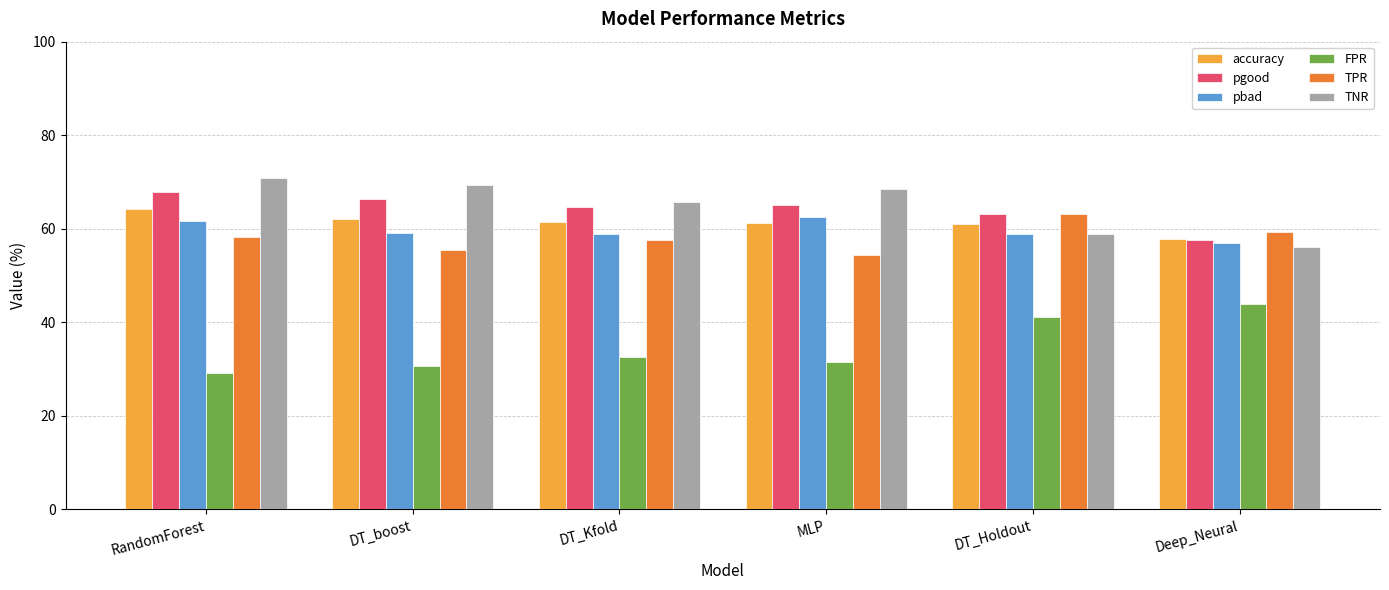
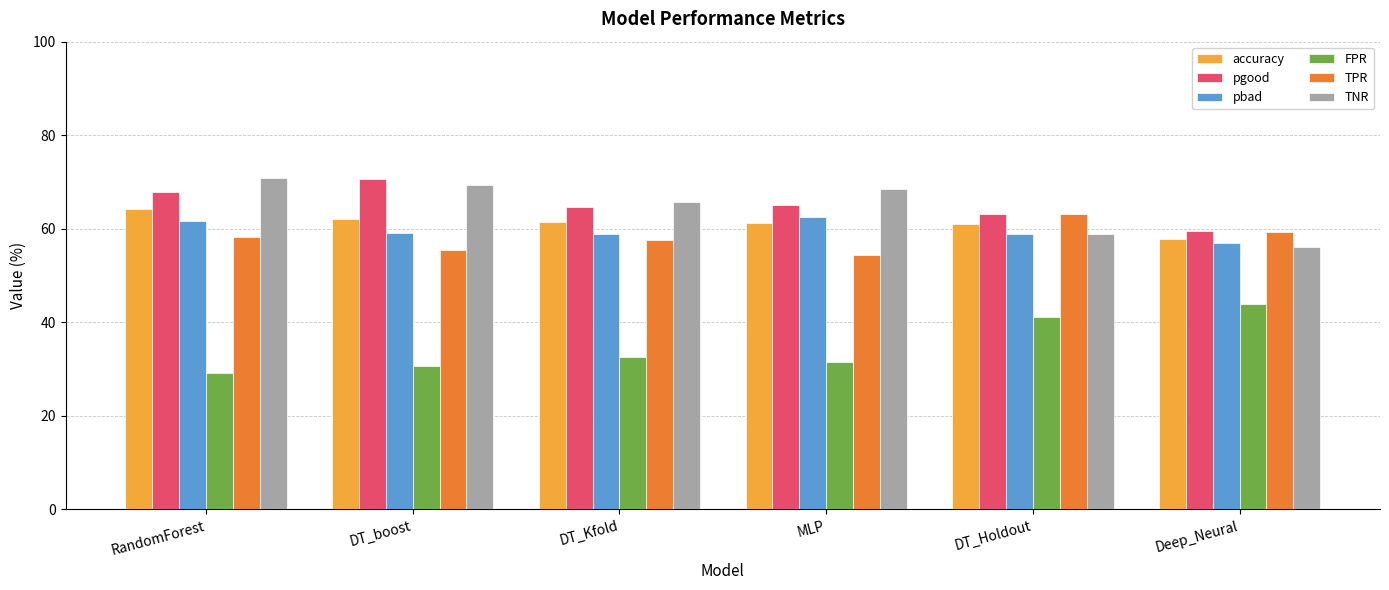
pgood, DT_boost: 66 -> 71
pgood, Deep_Neural: 58 -> 59
